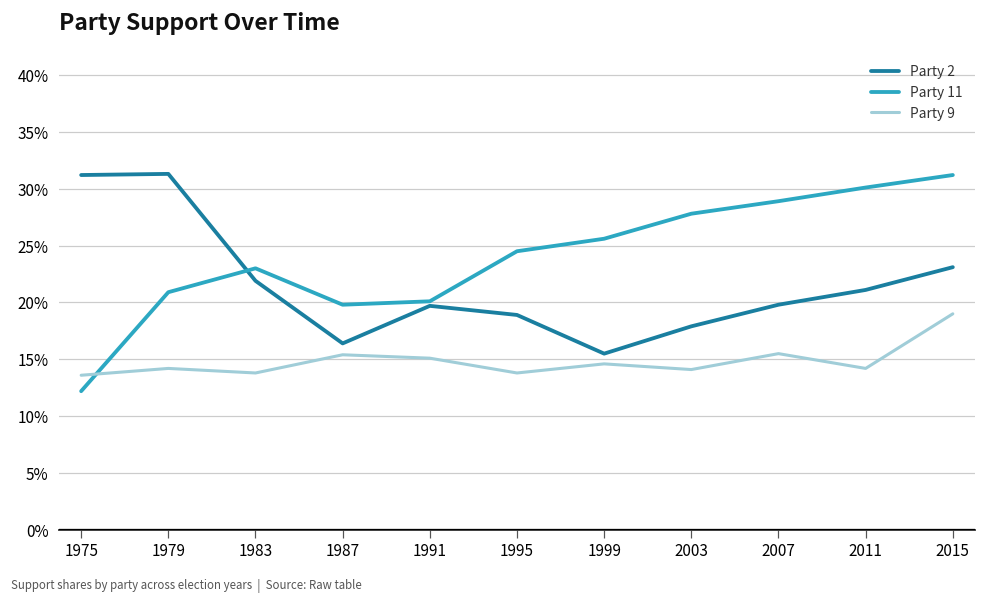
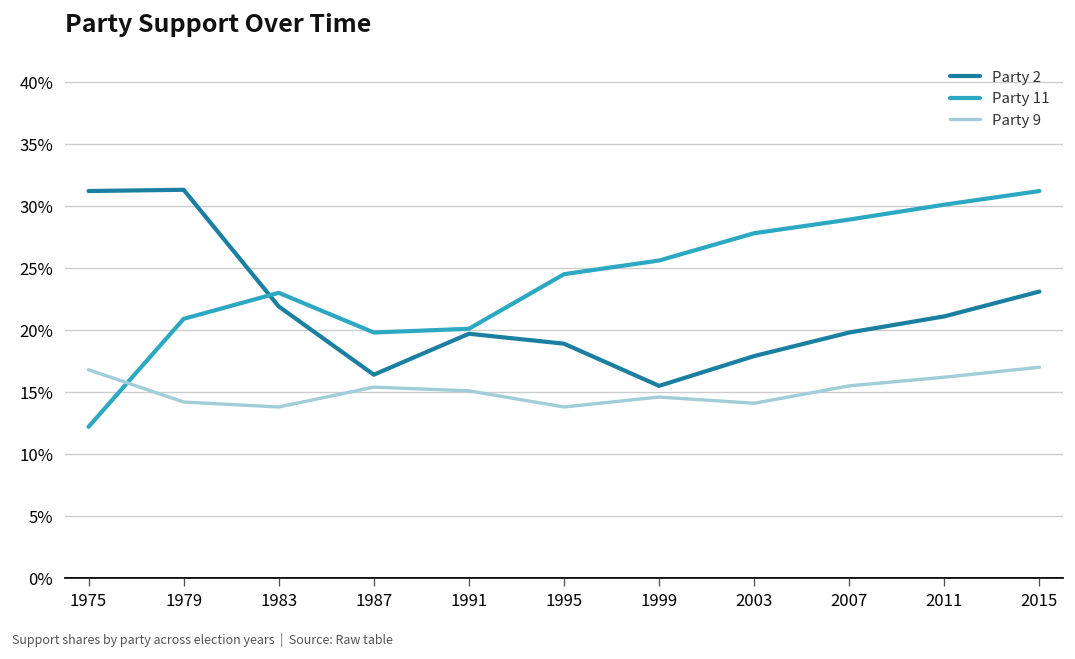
Party 9, 1975: 13.6% -> 16.8%
Party 9, 2011: 14.2% -> 16.2%
Party 9, 2015: 19.0% -> 17.0%
